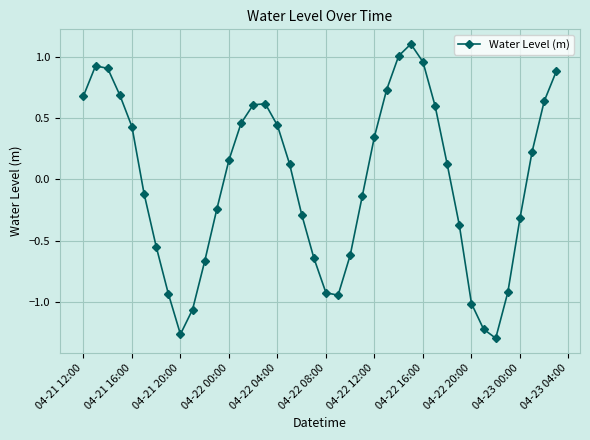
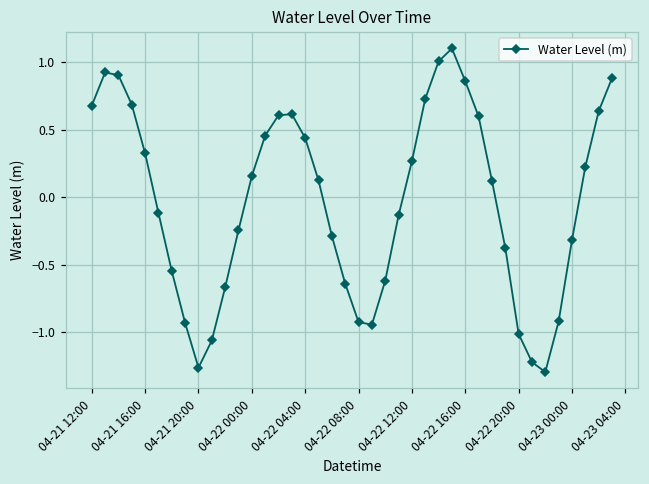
04-21 16:00: 0.43 -> 0.33
04-22 12:00: 0.35 -> 0.27
04-22 16:00: 0.96 -> 0.86
